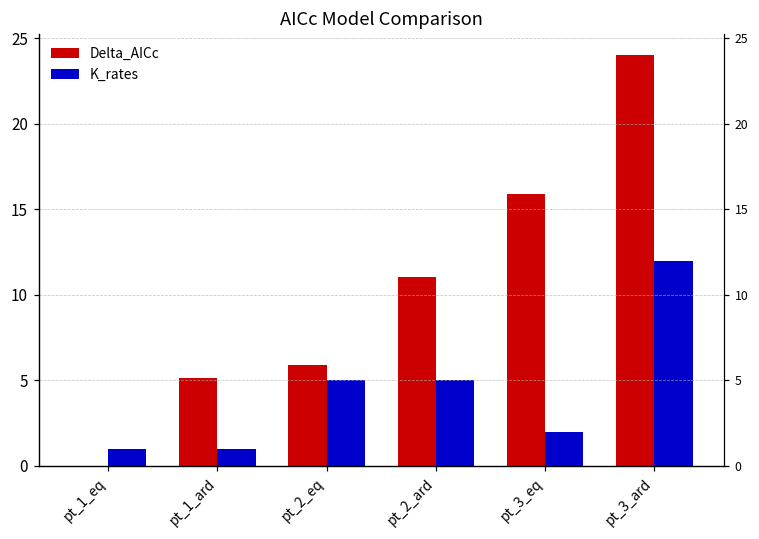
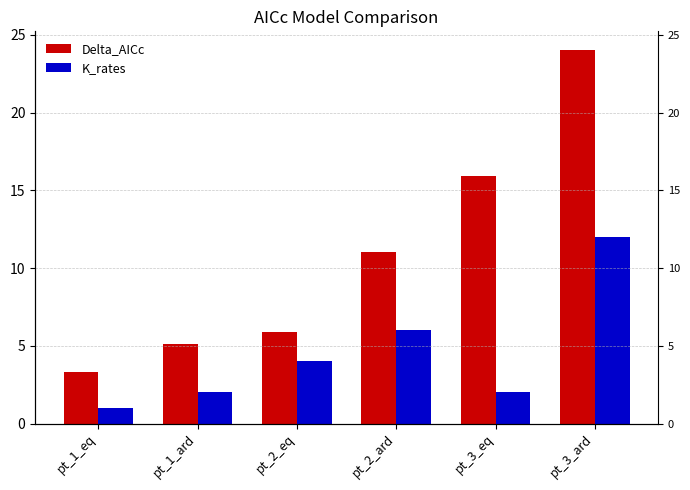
Delta_AICc, pt_1_eq: 0.0 -> 3.3
K_rates, pt_1_ard: 1 -> 2
K_rates, pt_2_eq: 5 -> 4
K_rates, pt_2_ard: 5 -> 6
